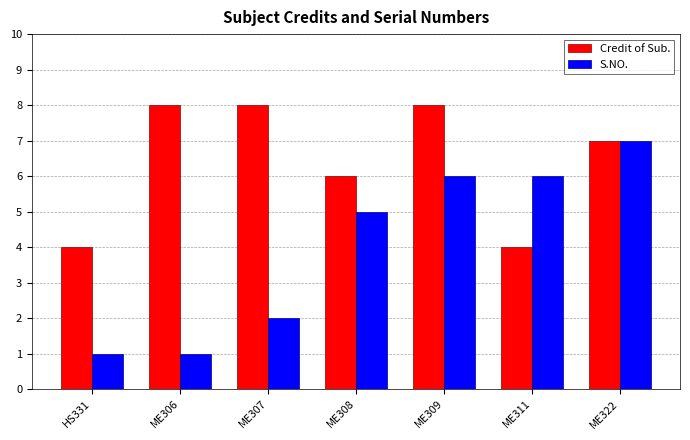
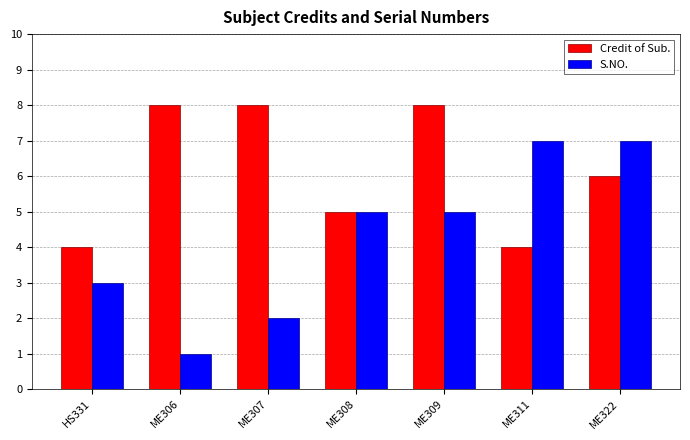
S.NO., HS331: 1 -> 3
Credit of Sub., ME308: 6 -> 5
S.NO., ME309: 6 -> 5
S.NO., ME311: 6 -> 7
Credit of Sub., ME322: 7 -> 6
